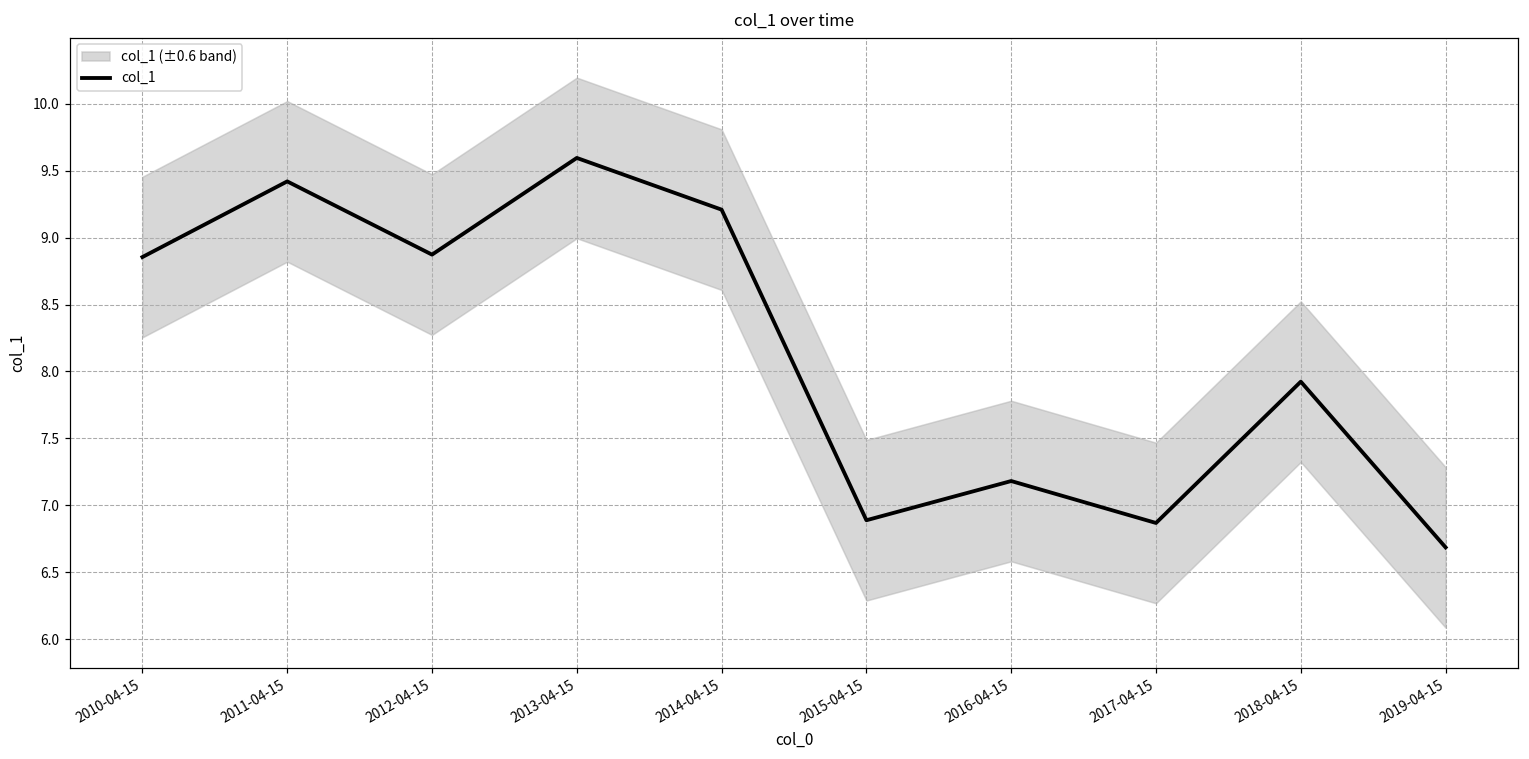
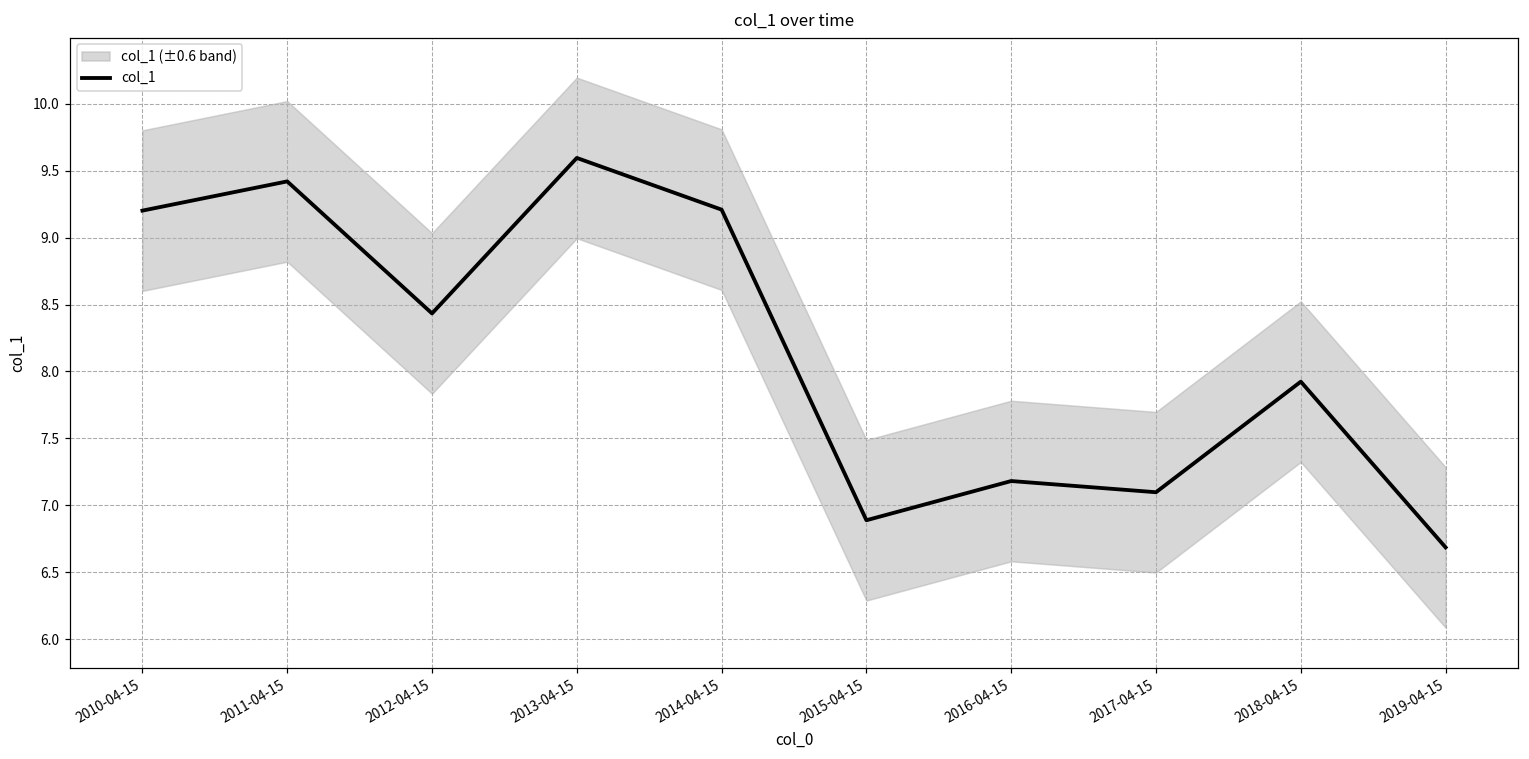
col_1, 2010-04-15: 8.86 -> 9.20
col_1, 2012-04-15: 8.87 -> 8.43
col_1, 2017-04-15: 6.87 -> 7.10
